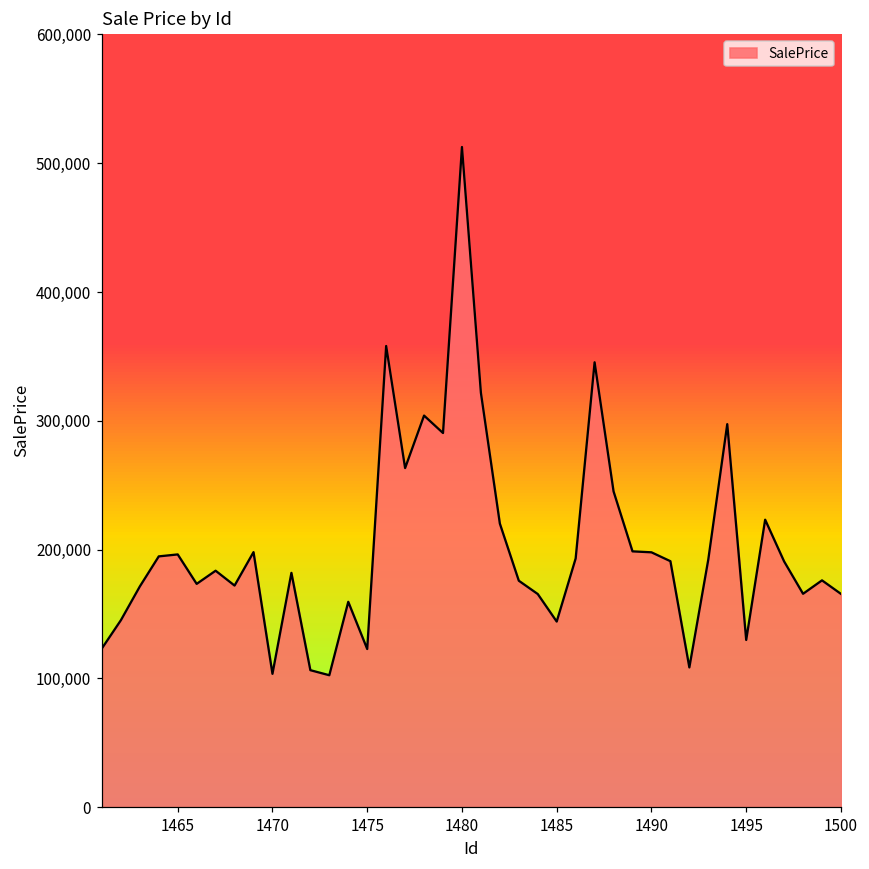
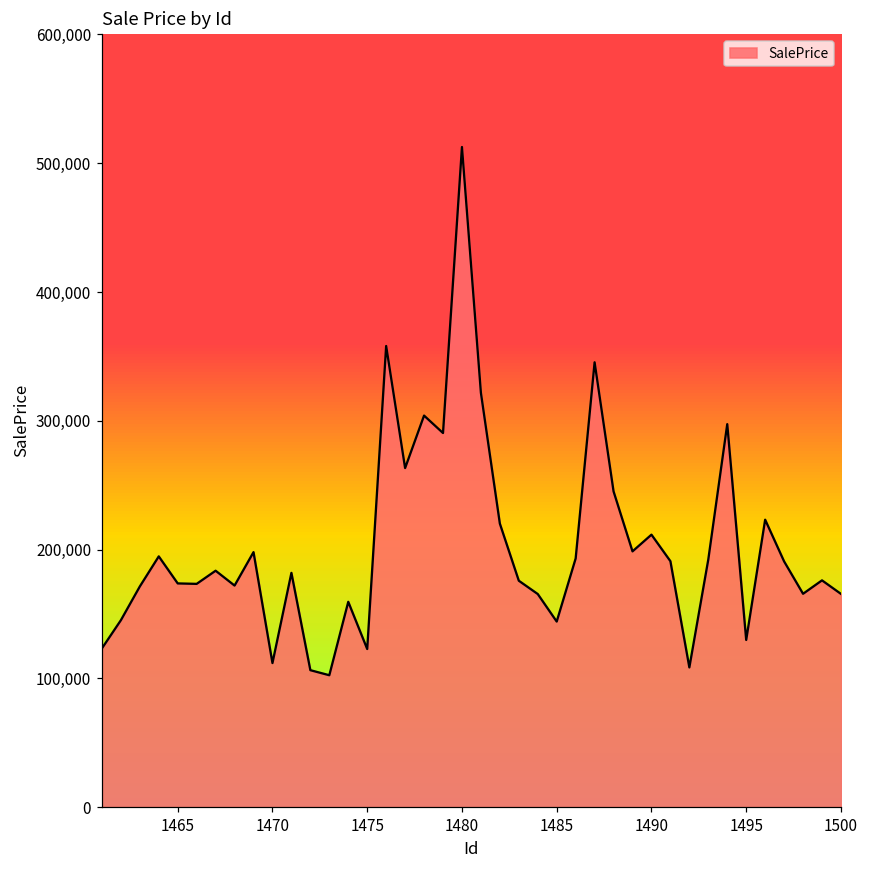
1465: 196,000 -> 174,000
1470: 103,000 -> 112,000
1490: 198,000 -> 212,000
